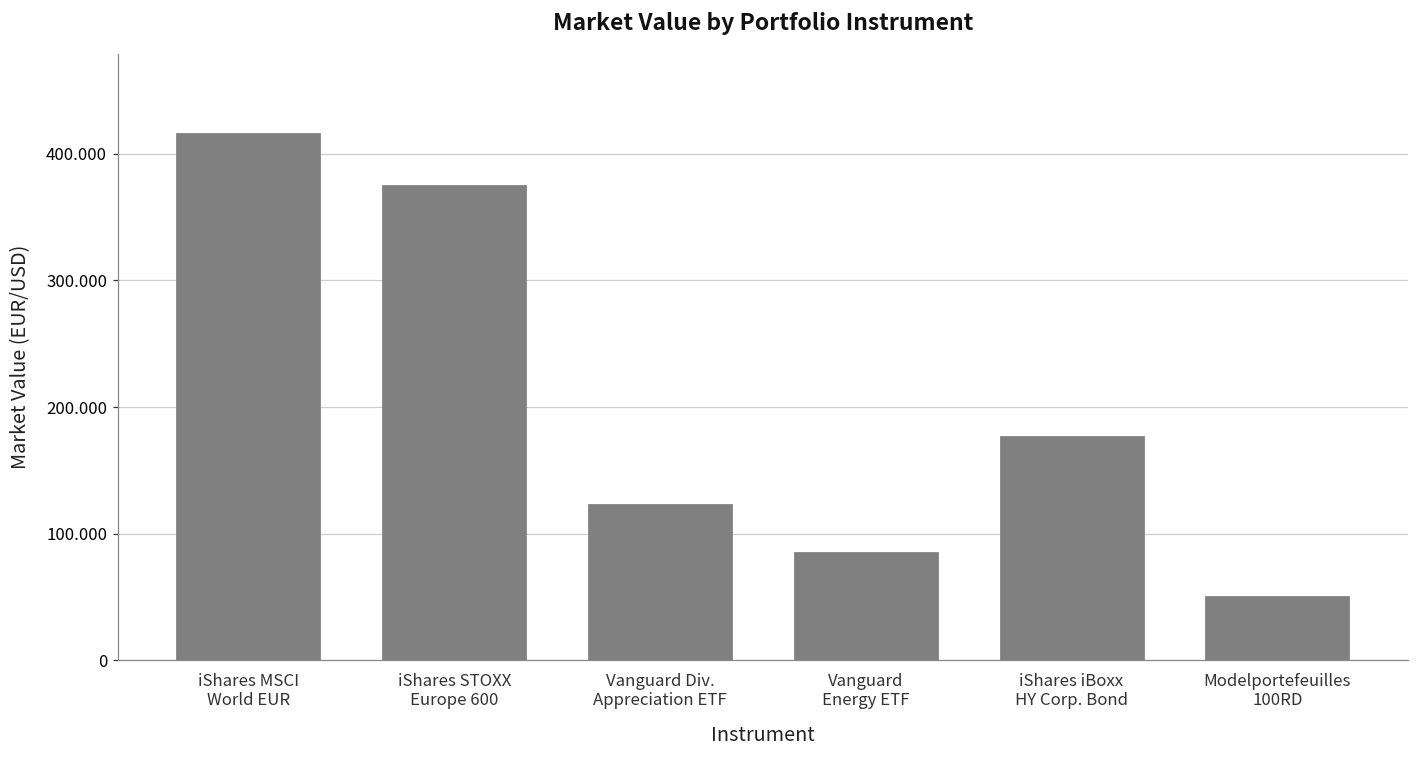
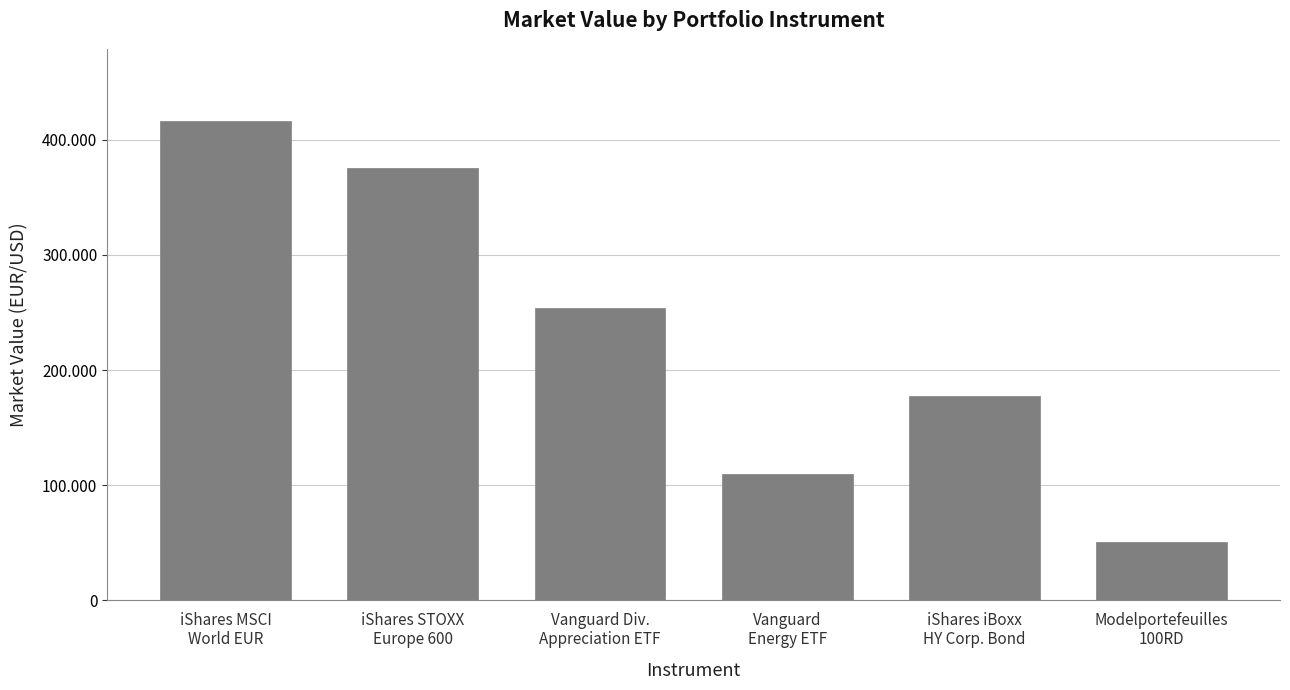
Vanguard Div. Appreciation ETF: 124 -> 254
Vanguard Energy ETF: 86 -> 110
